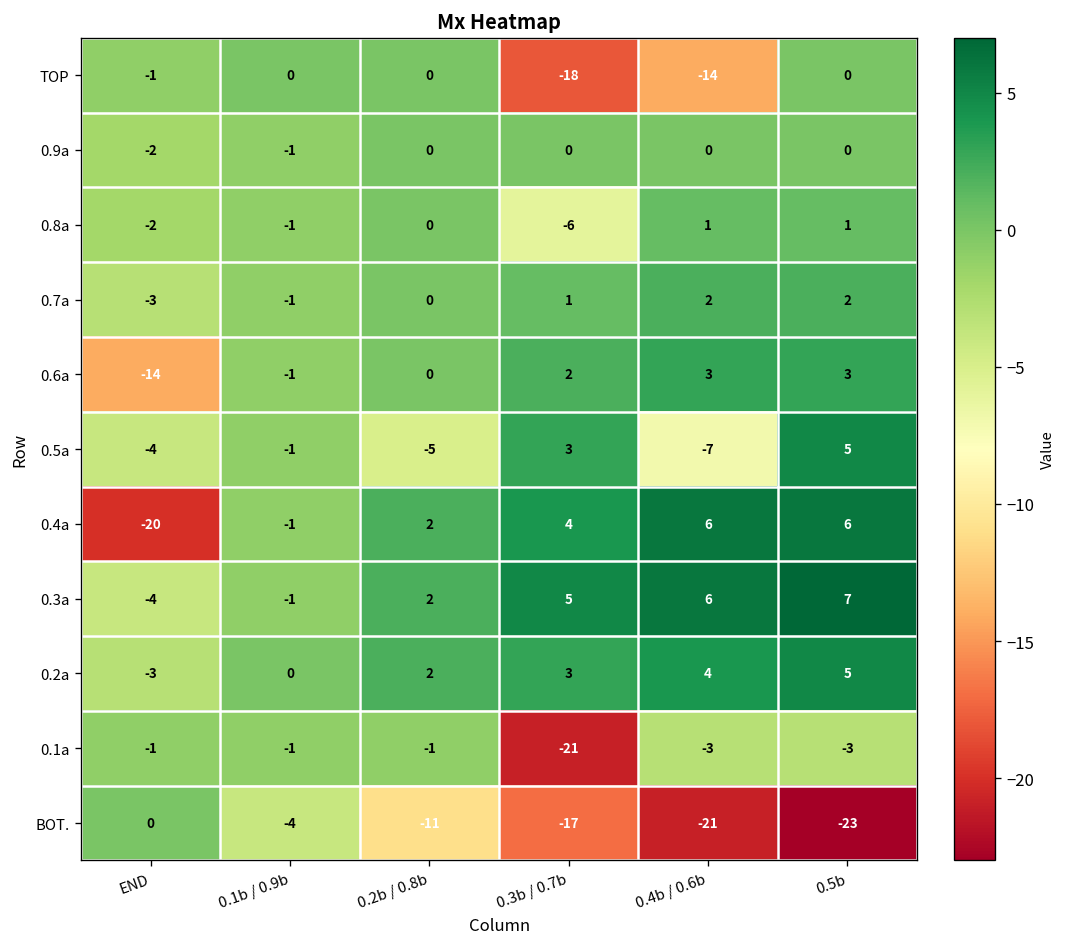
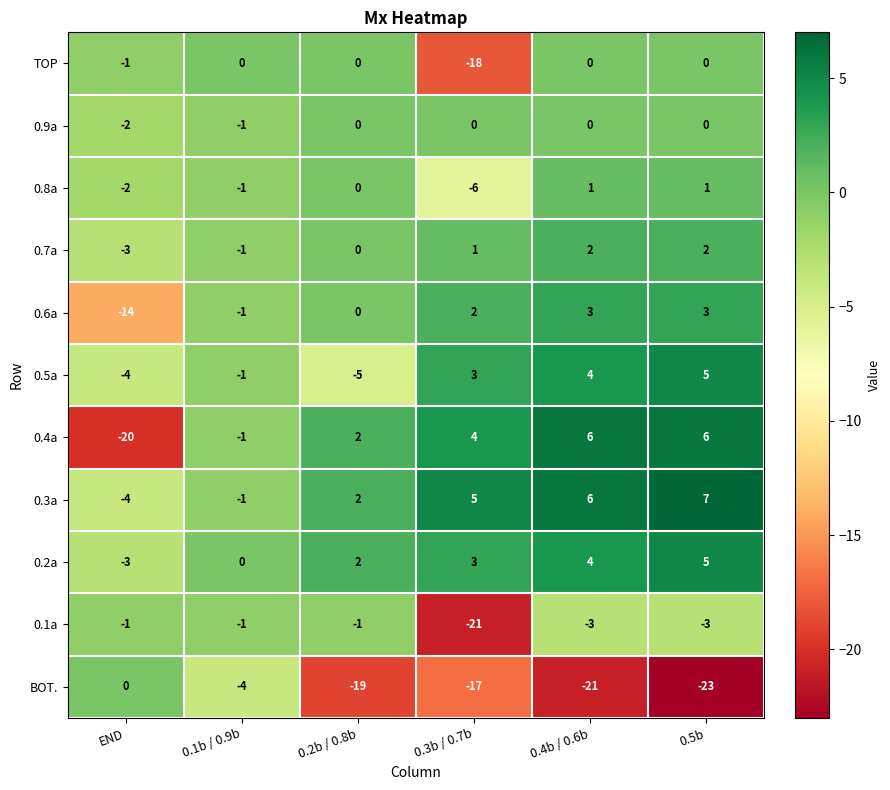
TOP, 0.4b / 0.6b: -14 -> 0
0.5a, 0.4b / 0.6b: -7 -> 4
BOT., 0.2b / 0.8b: -11 -> -19
